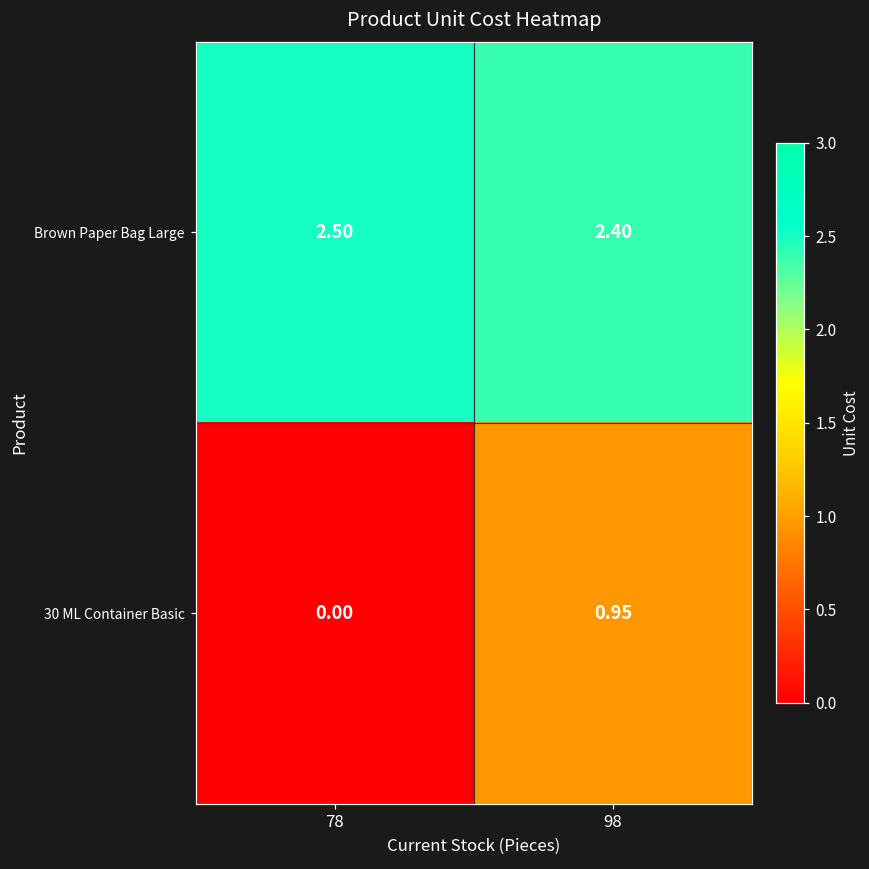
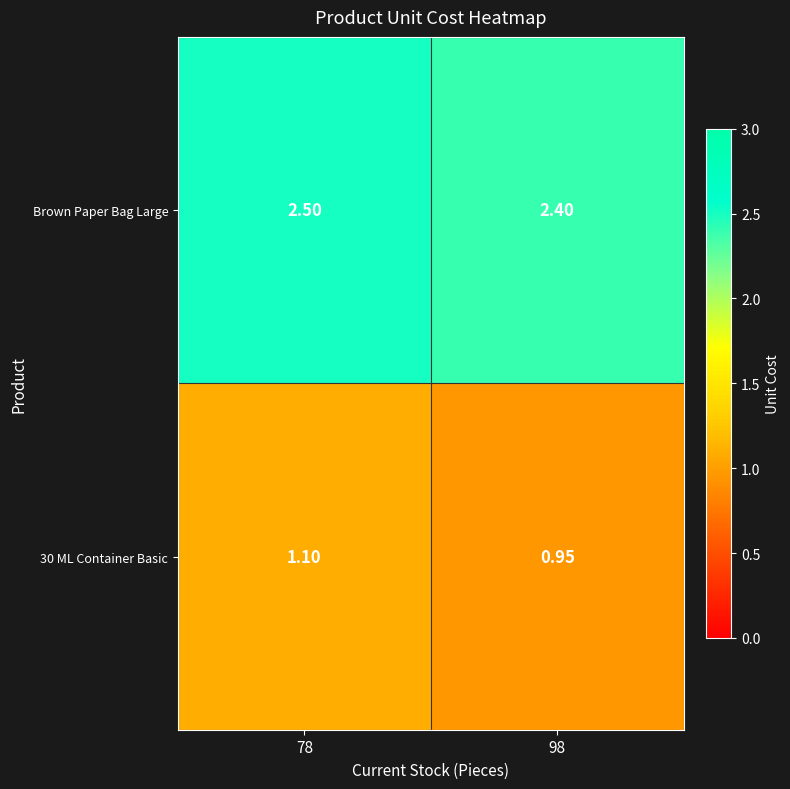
30 ML Container Basic, 78: 0.00 -> 1.10
